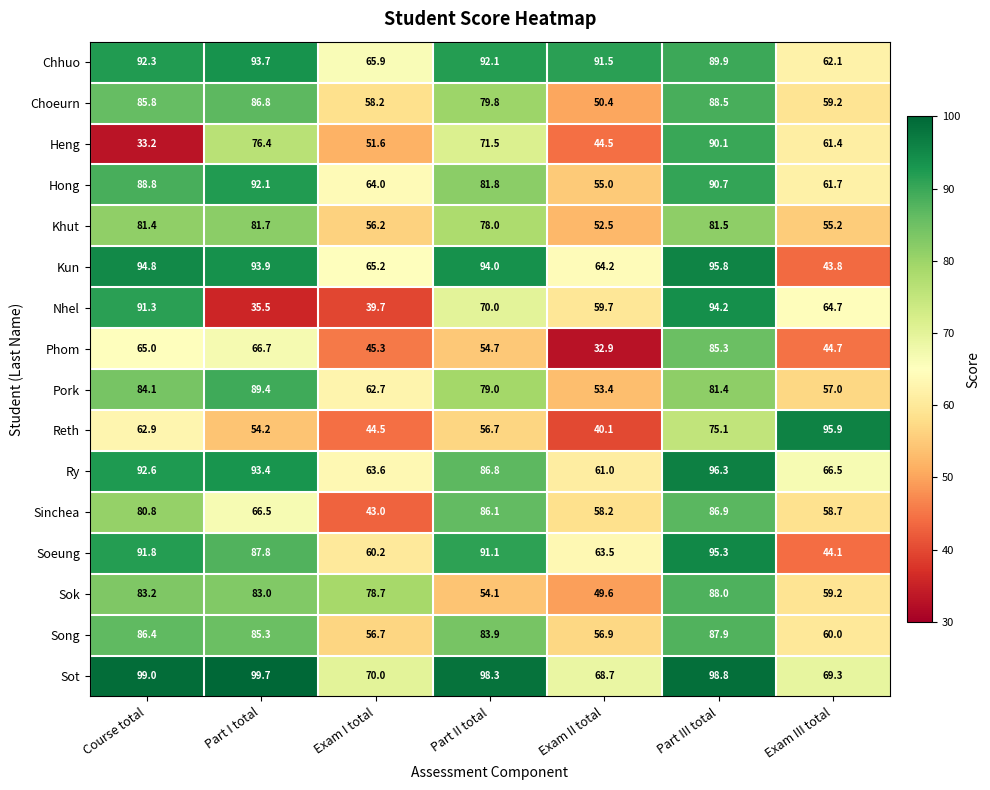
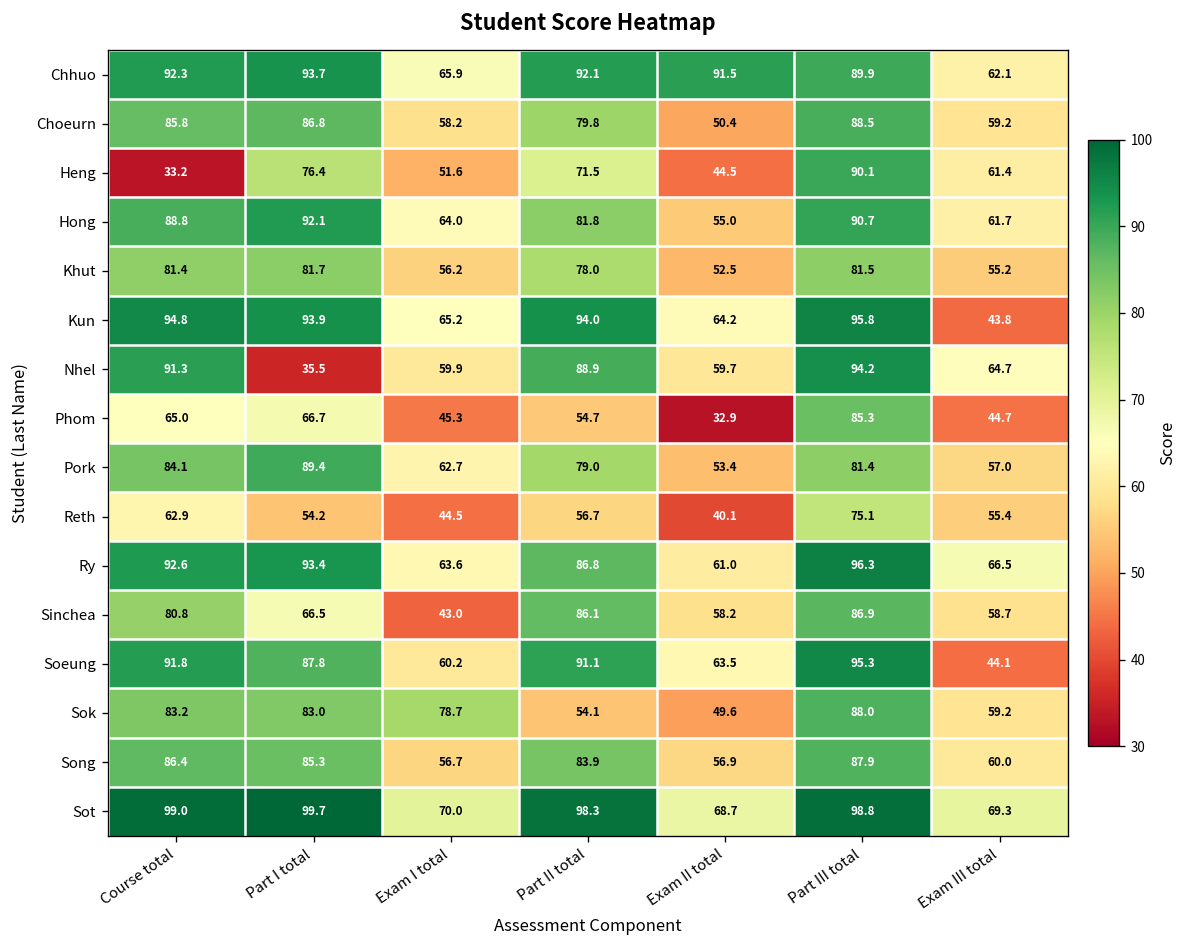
Nhel, Exam I total: 39.7 -> 59.9
Nhel, Part II total: 70.0 -> 88.9
Reth, Exam III total: 95.9 -> 55.4
